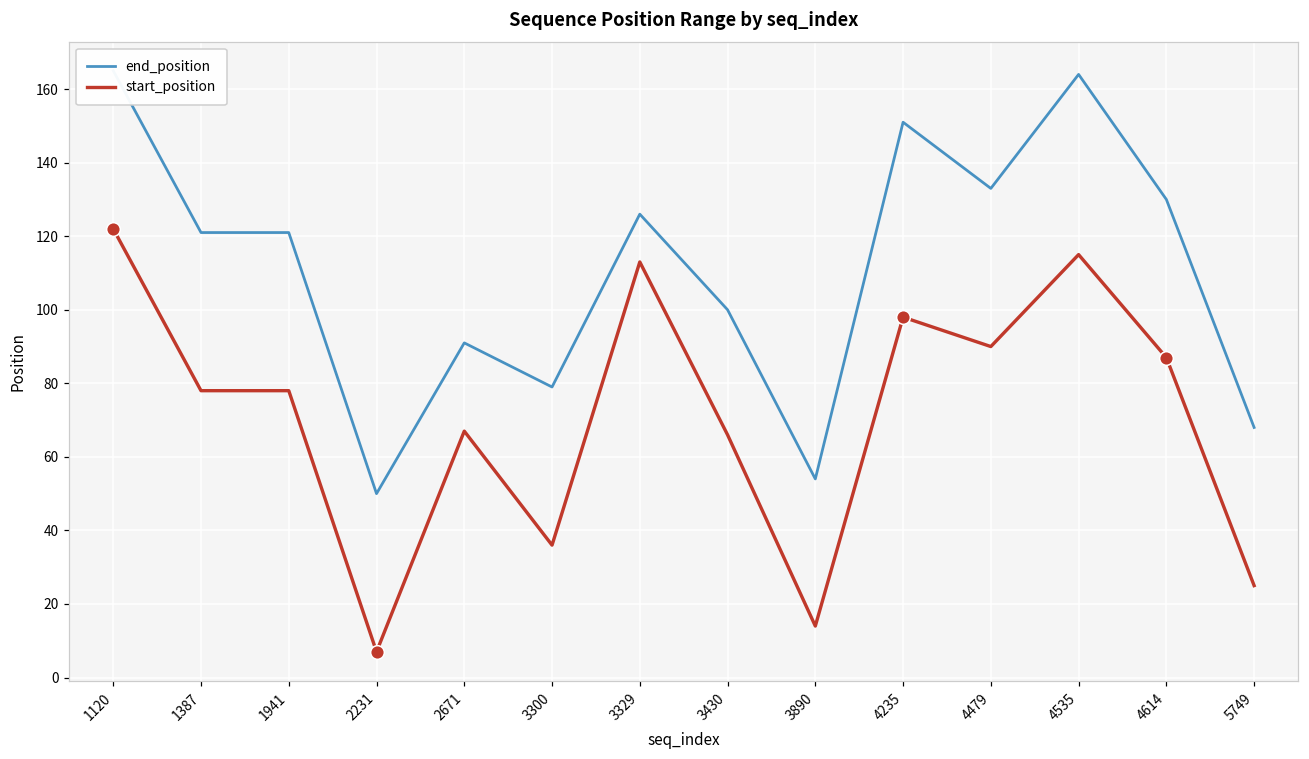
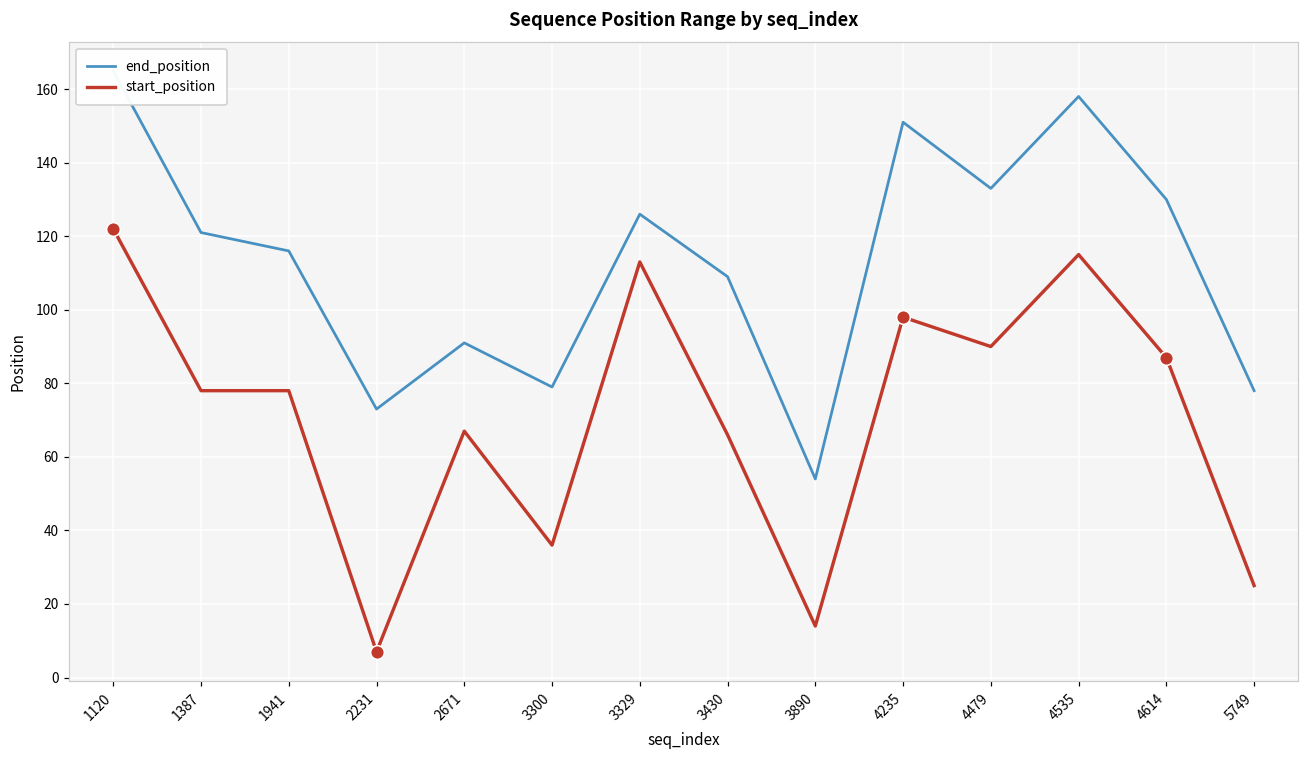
end_position, 1941: 121 -> 116
end_position, 2231: 50 -> 73
end_position, 3430: 100 -> 109
end_position, 4535: 164 -> 158
end_position, 5749: 68 -> 78
